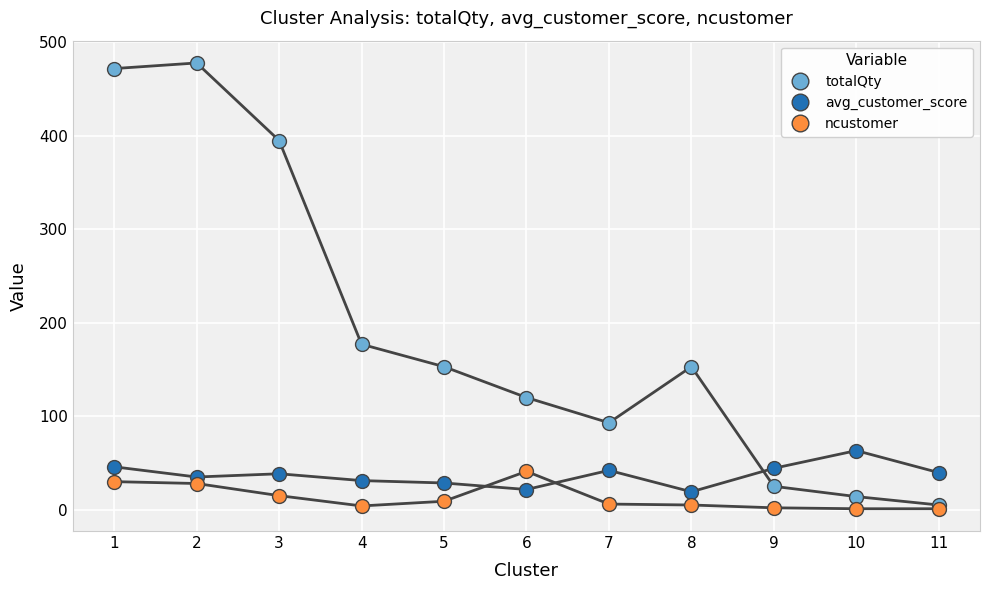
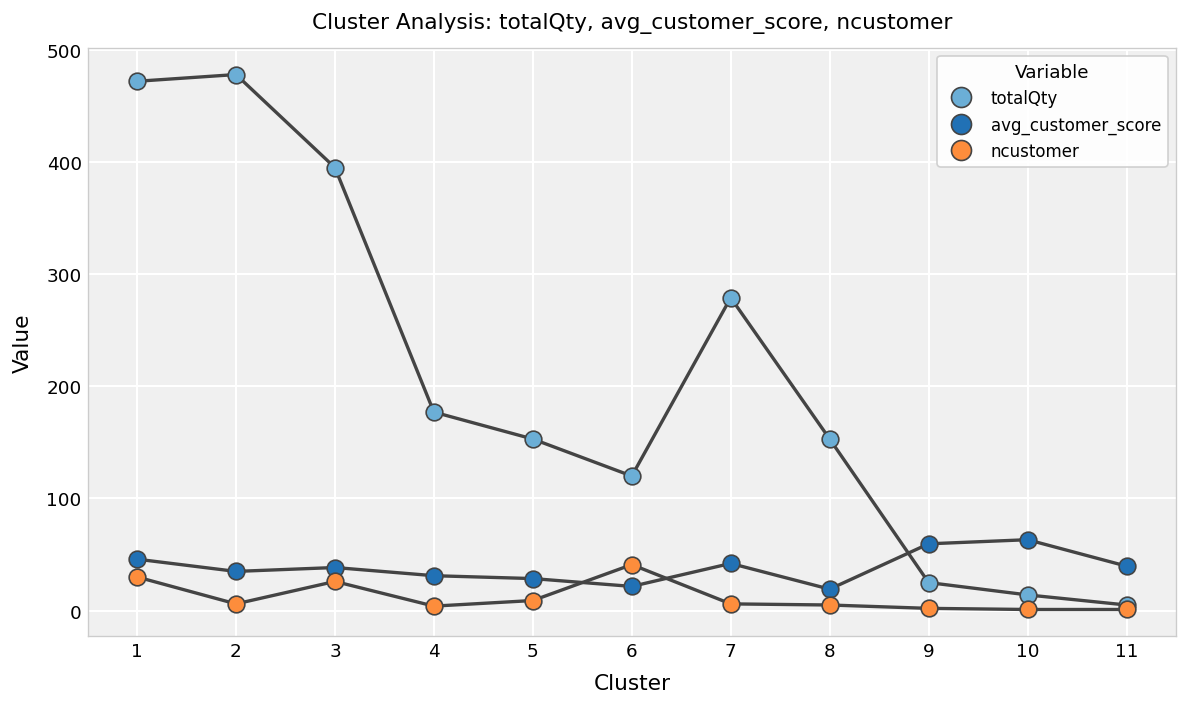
ncustomer, 2: 30 -> 10
ncustomer, 3: 20 -> 30
totalQty, 7: 90 -> 280
avg_customer_score, 9: 40 -> 60
